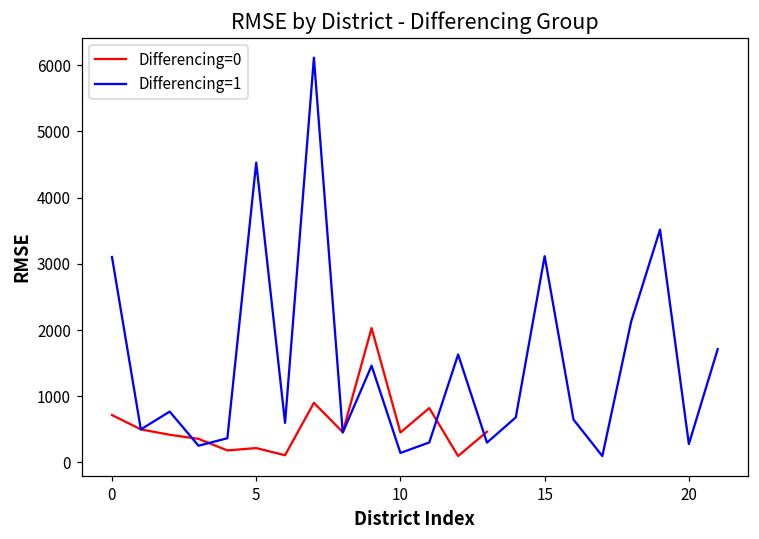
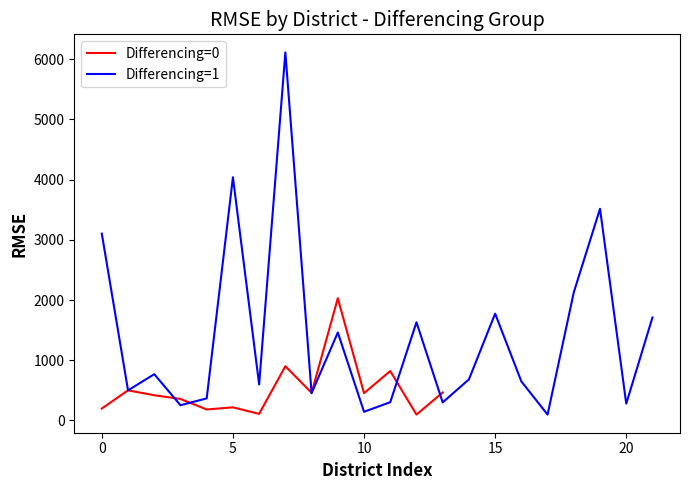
Differencing=0, 0: 700 -> 200
Differencing=1, 5: 4500 -> 4000
Differencing=1, 15: 3100 -> 1800
